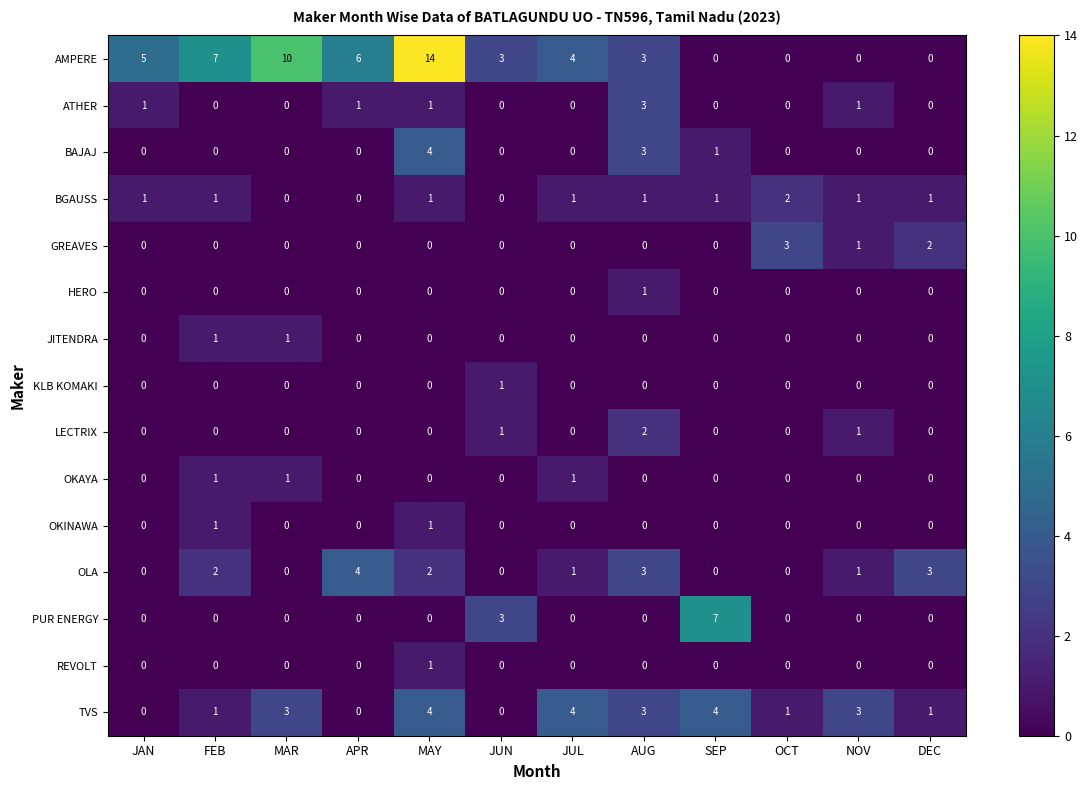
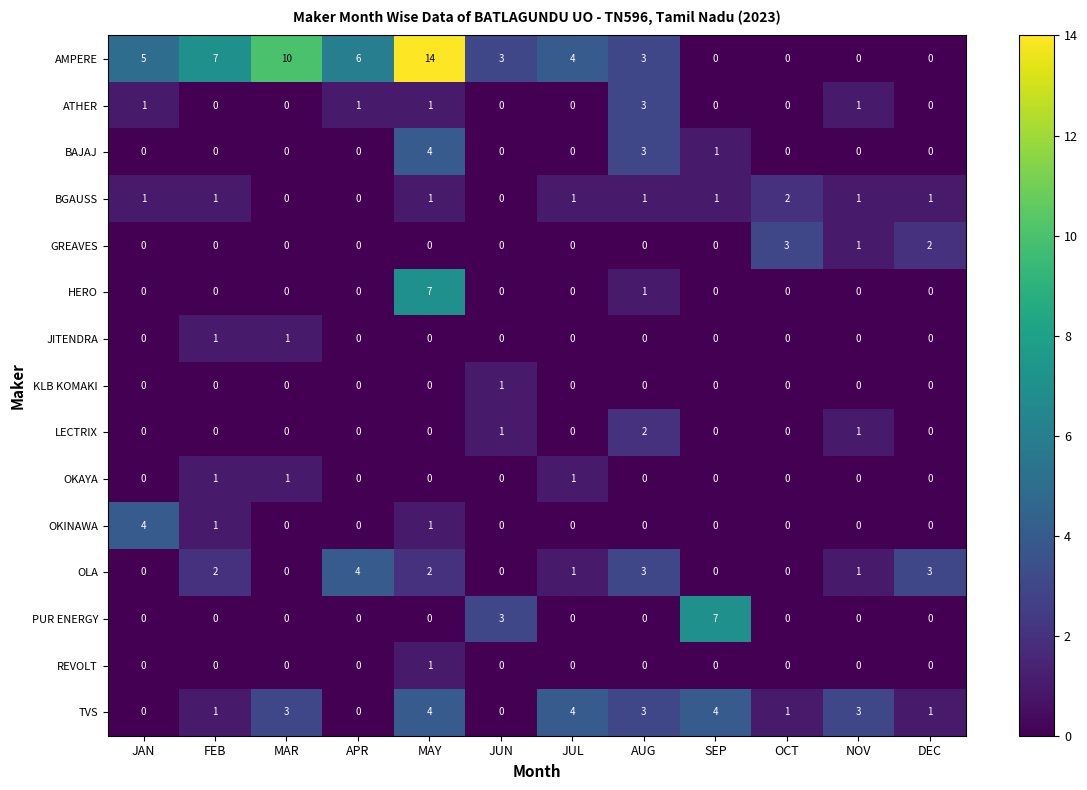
HERO, MAY: 0 -> 7
OKINAWA, JAN: 0 -> 4
